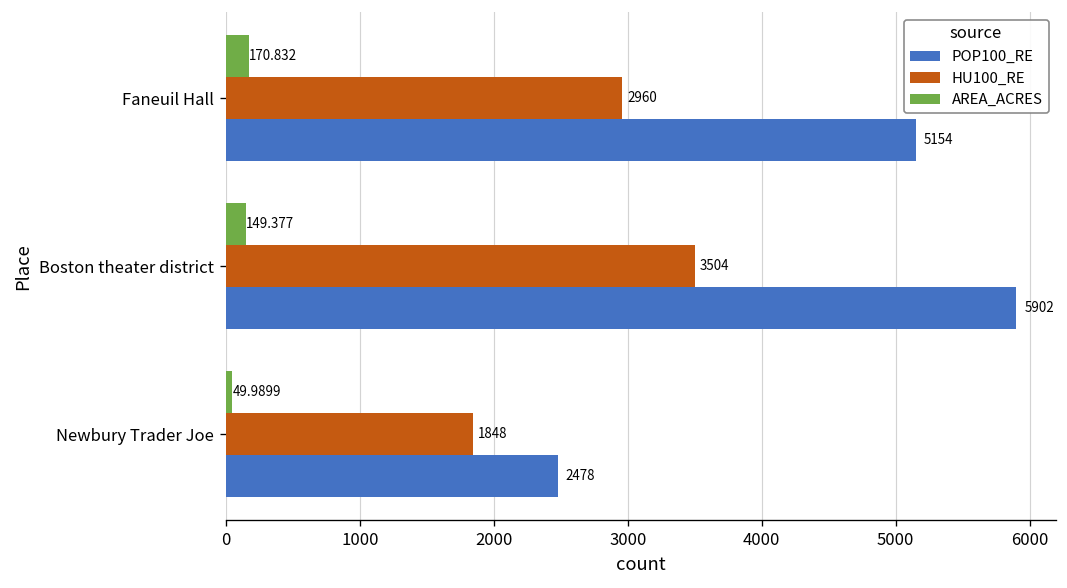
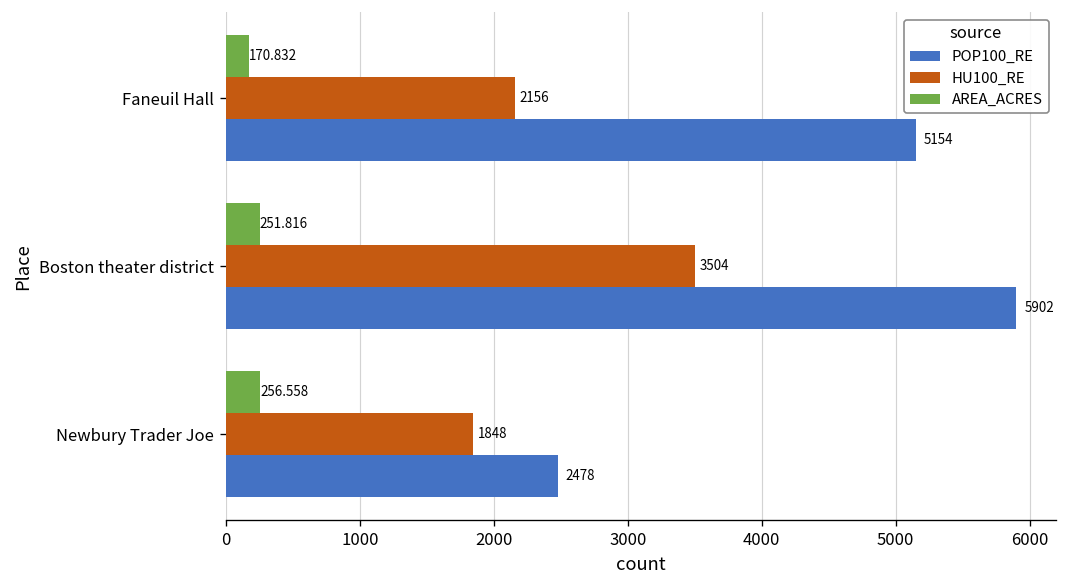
HU100_RE, Faneuil Hall: 2960 -> 2156
AREA_ACRES, Boston theater district: 149.377 -> 251.816
AREA_ACRES, Newbury Trader Joe: 49.9899 -> 256.558
